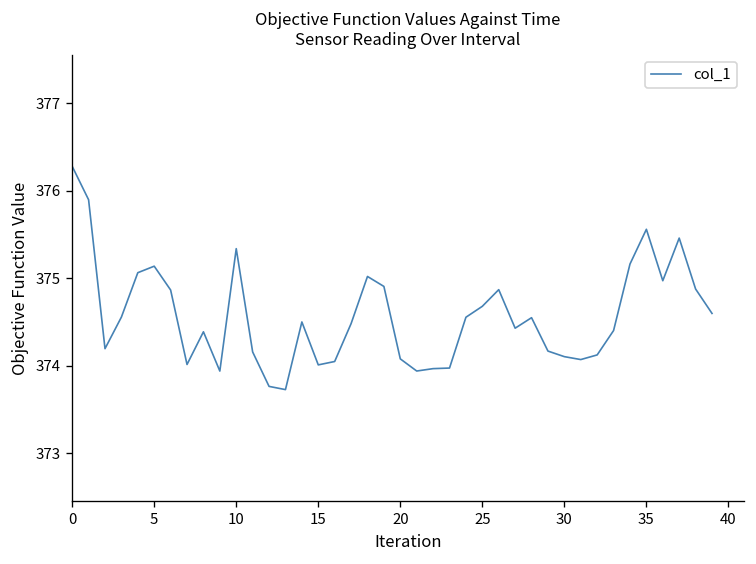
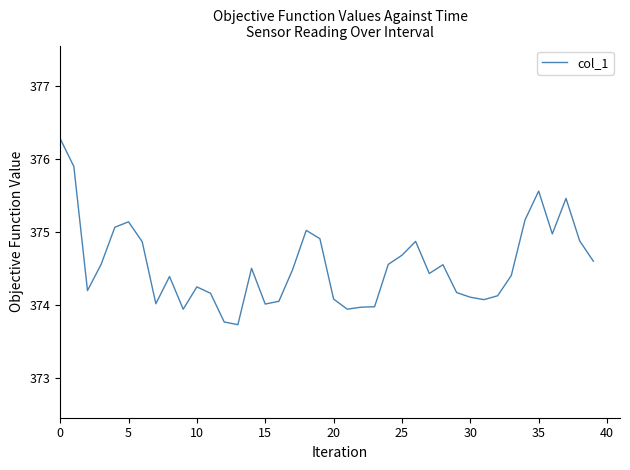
10: 375.3 -> 374.2
